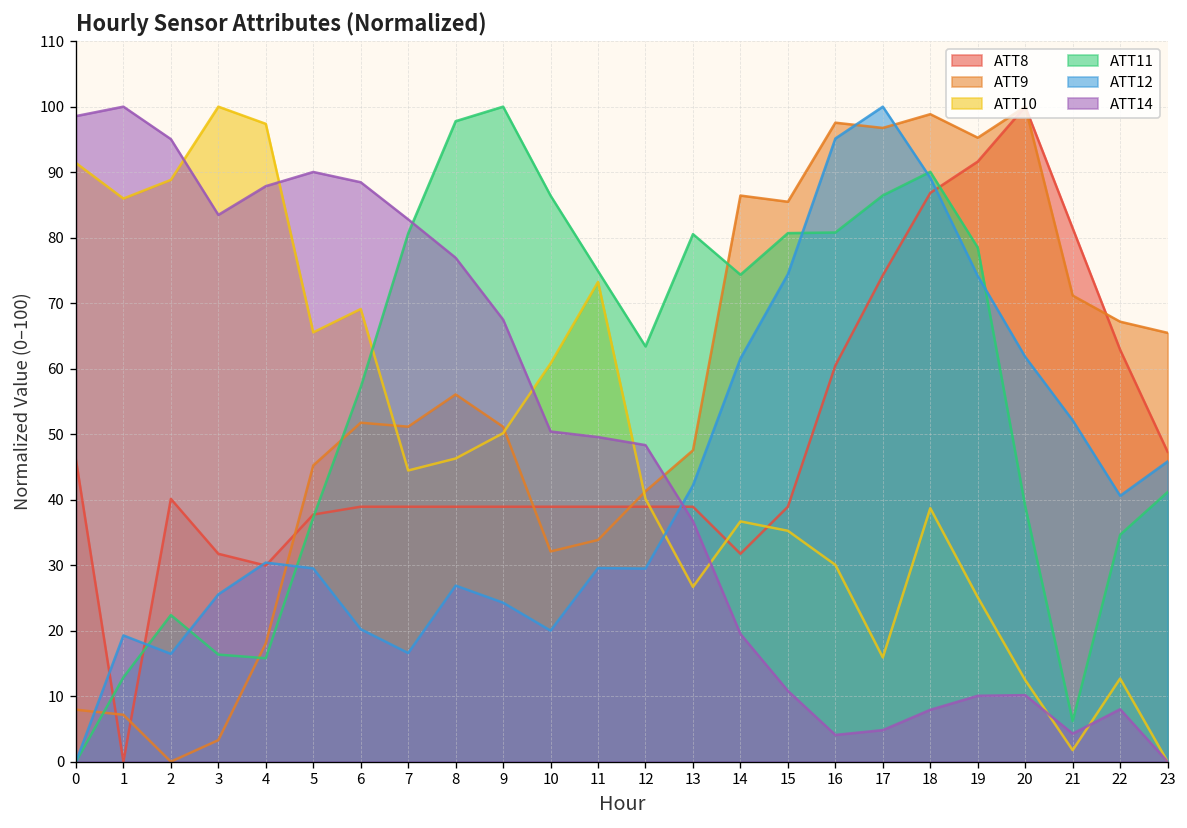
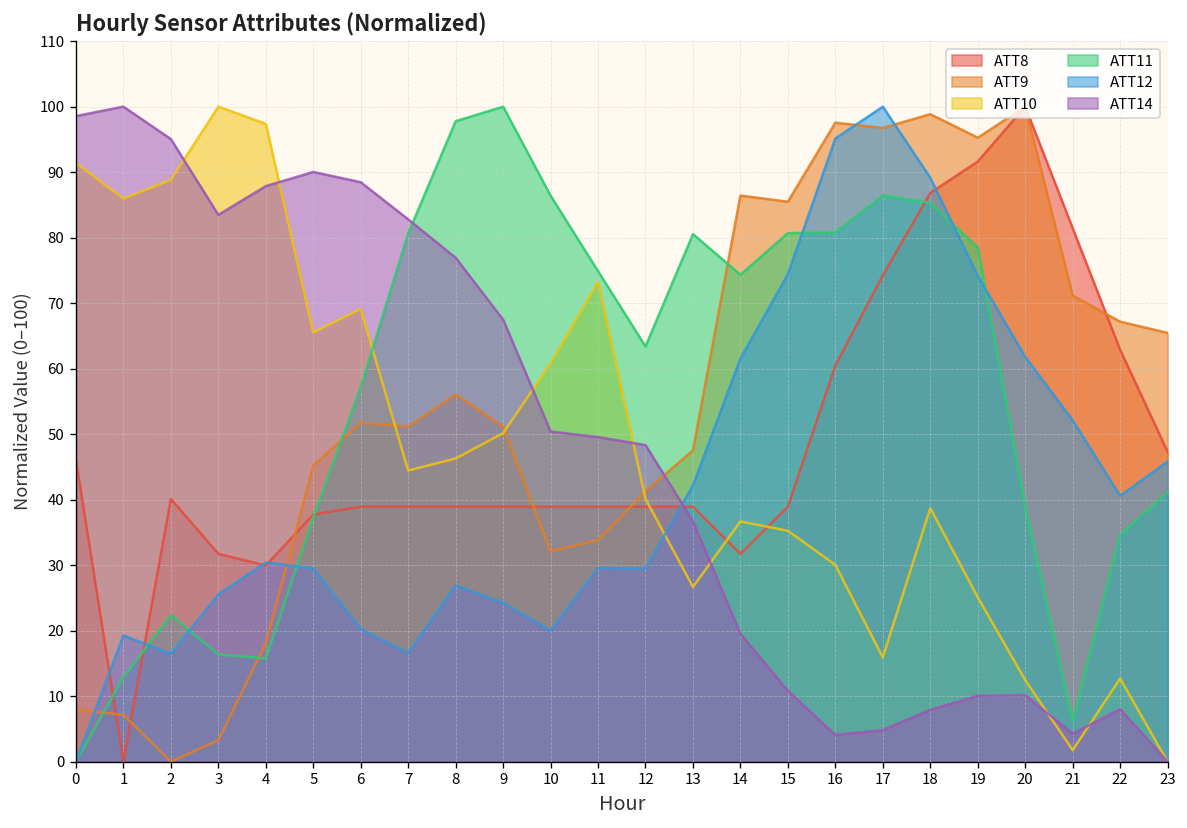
ATT11, 18: 90 -> 85
